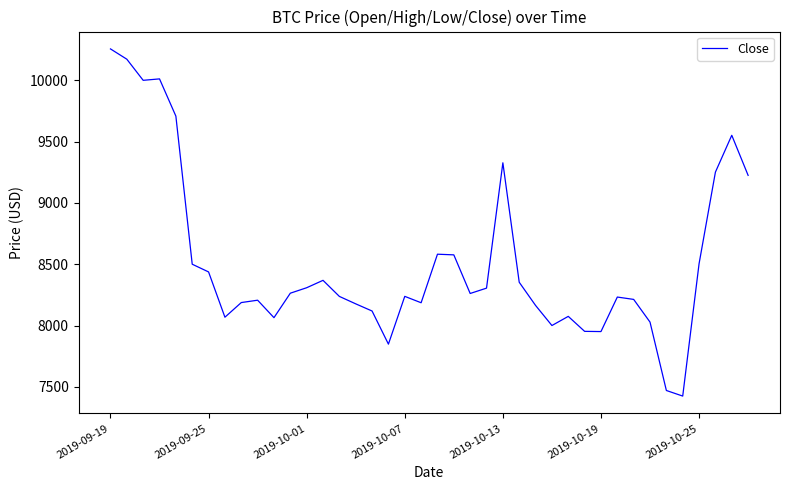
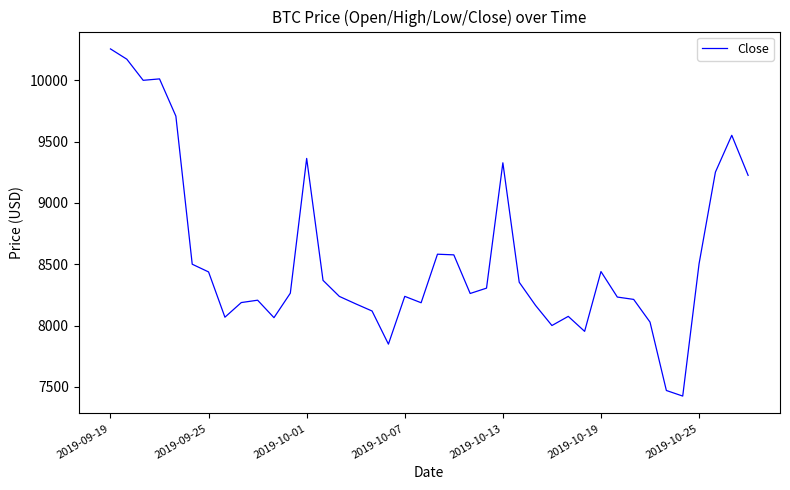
2019-10-01: 8310 -> 9360
2019-10-19: 7950 -> 8440
